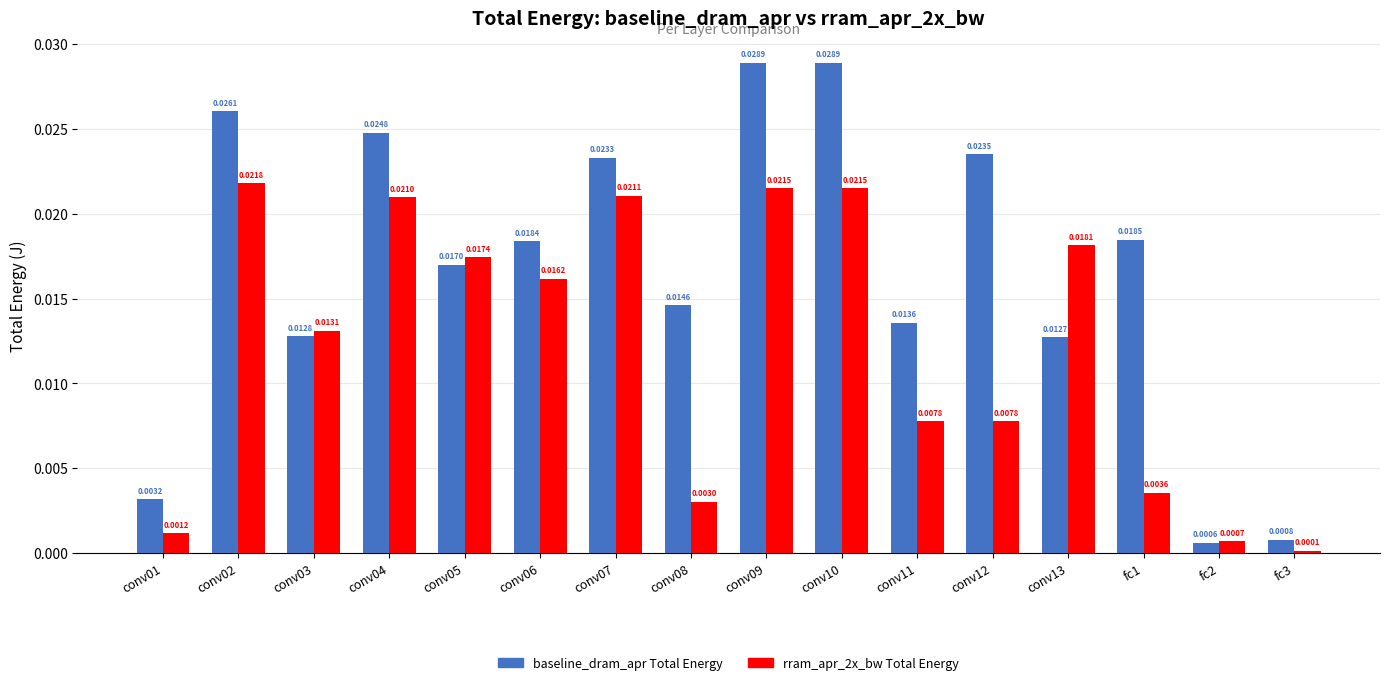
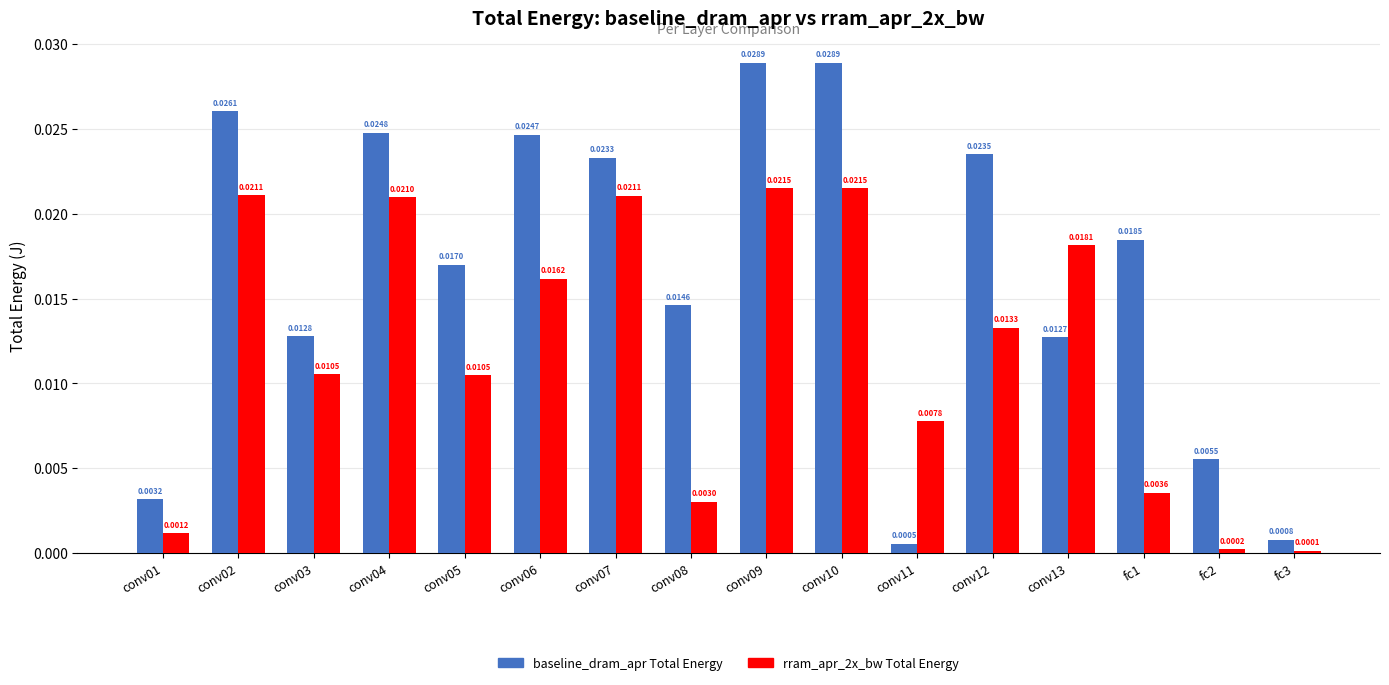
rram_apr_2x_bw Total Energy, conv02: 0.0218 -> 0.0211
rram_apr_2x_bw Total Energy, conv03: 0.0131 -> 0.0105
rram_apr_2x_bw Total Energy, conv05: 0.0174 -> 0.0105
baseline_dram_apr Total Energy, conv06: 0.0184 -> 0.0247
baseline_dram_apr Total Energy, conv11: 0.0136 -> 0.0005
rram_apr_2x_bw Total Energy, conv12: 0.0078 -> 0.0133
baseline_dram_apr Total Energy, fc2: 0.0006 -> 0.0055
rram_apr_2x_bw Total Energy, fc2: 0.0007 -> 0.0002
